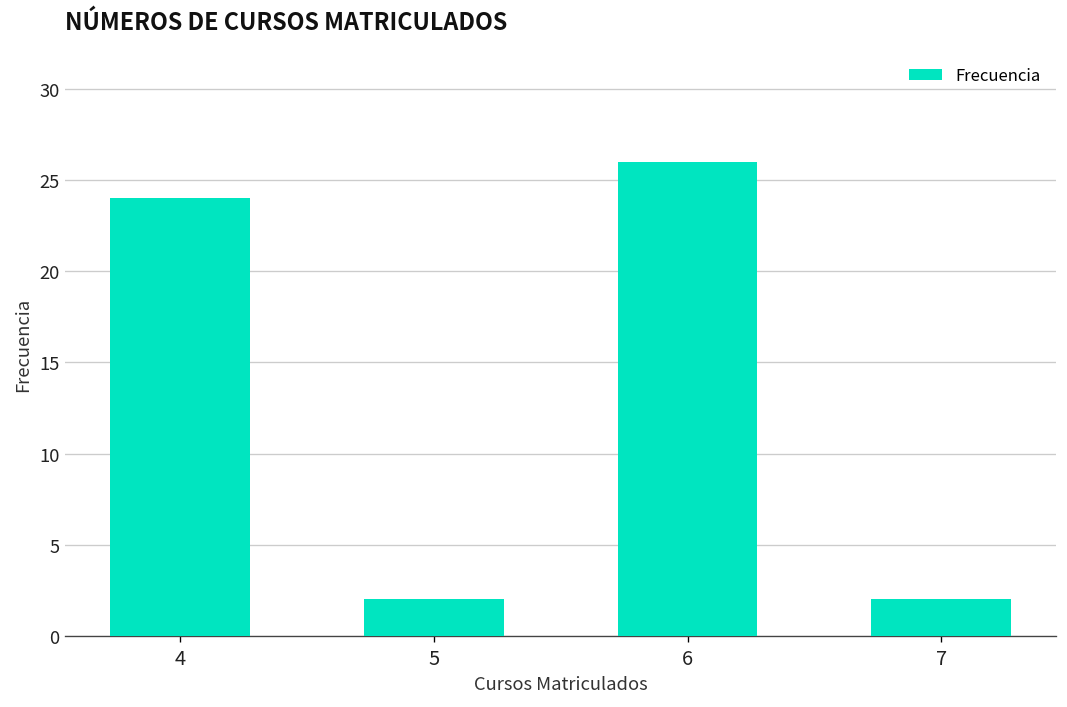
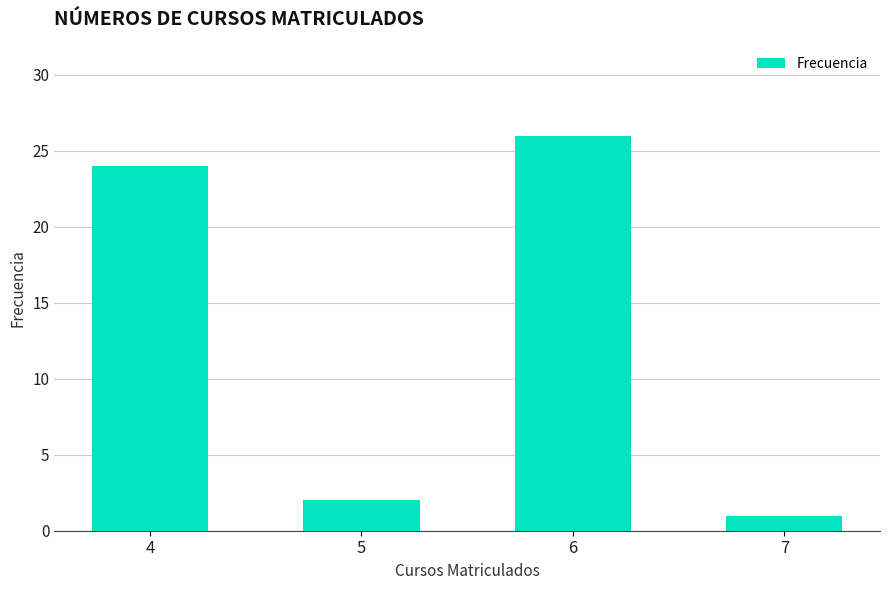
7: 2 -> 1
